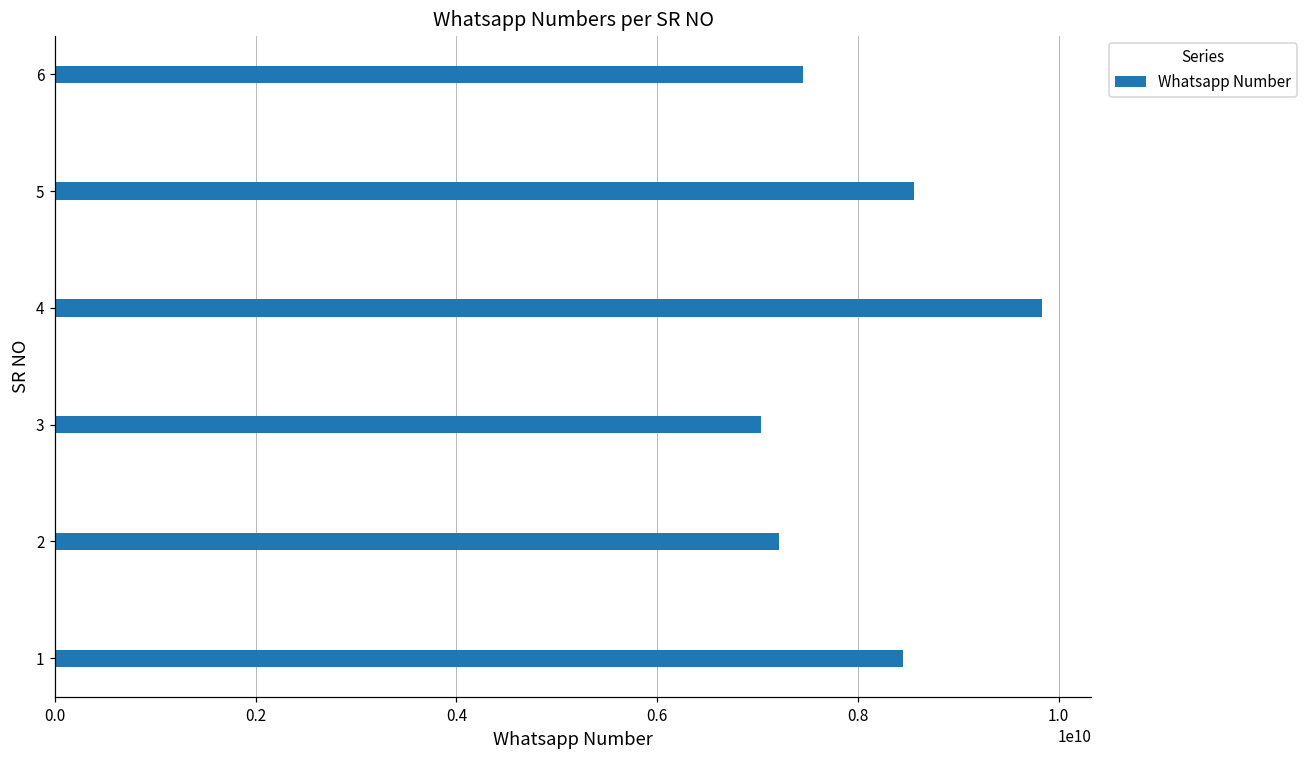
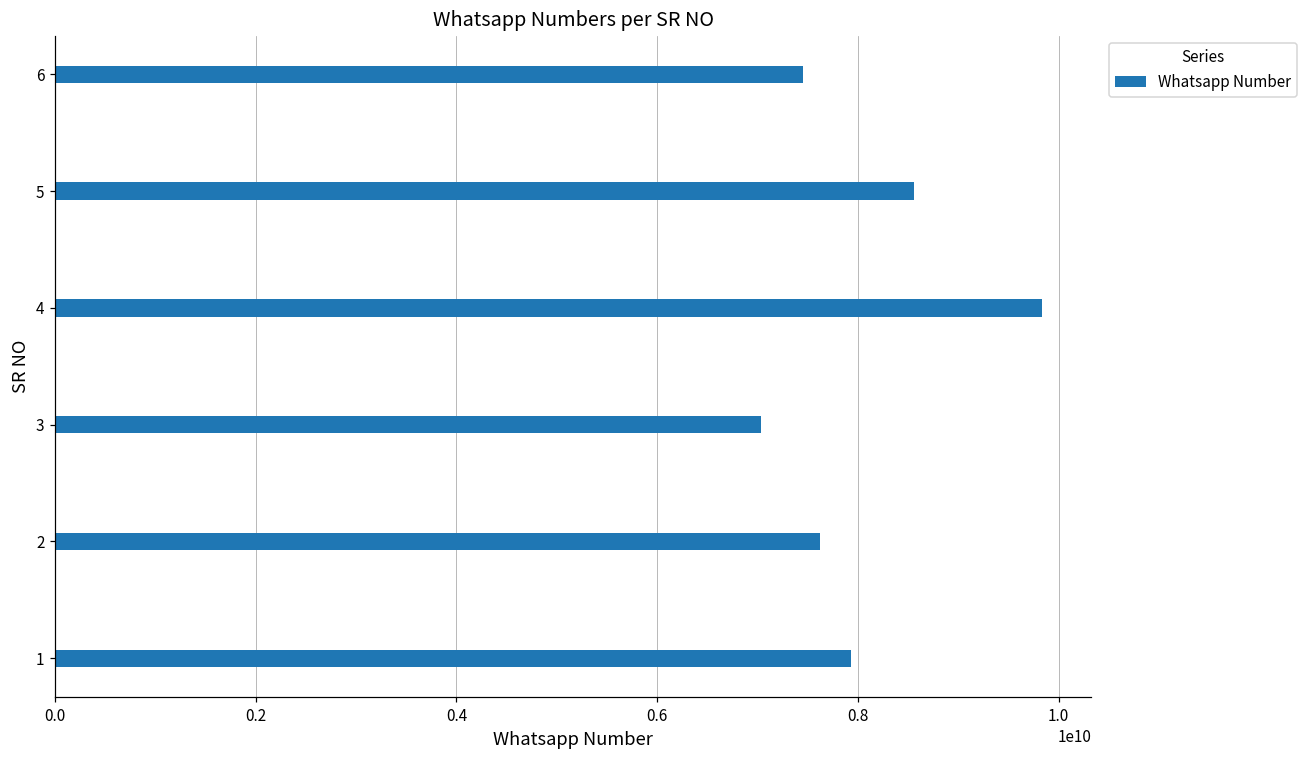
2: 7200000000 -> 7600000000
1: 8400000000 -> 7900000000
